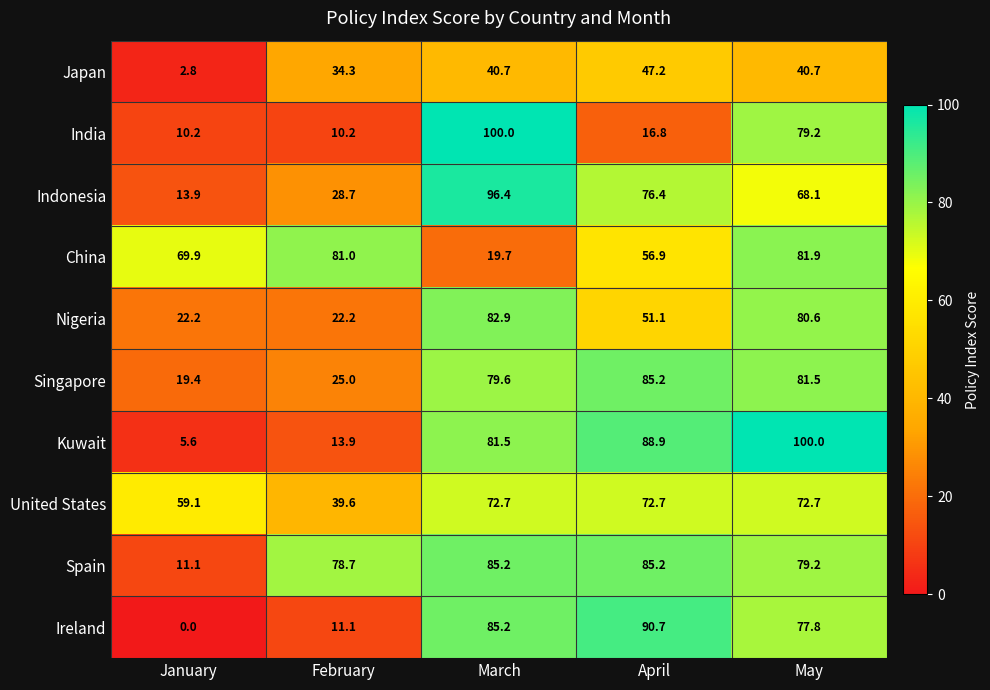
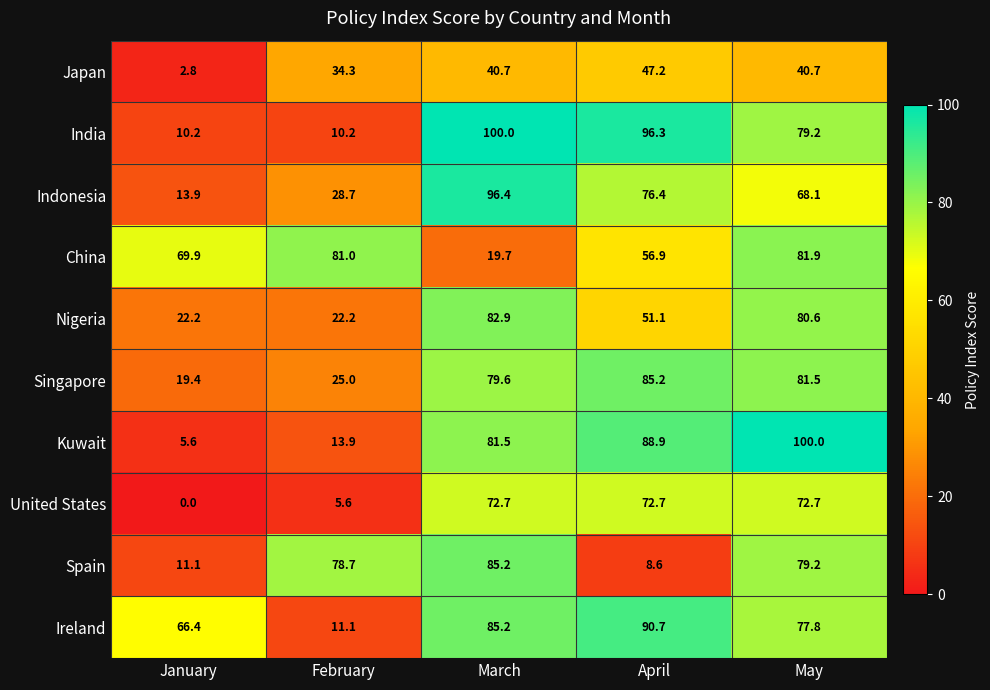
India, April: 16.8 -> 96.3
United States, January: 59.1 -> 0.0
United States, February: 39.6 -> 5.6
Spain, April: 85.2 -> 8.6
Ireland, January: 0.0 -> 66.4
